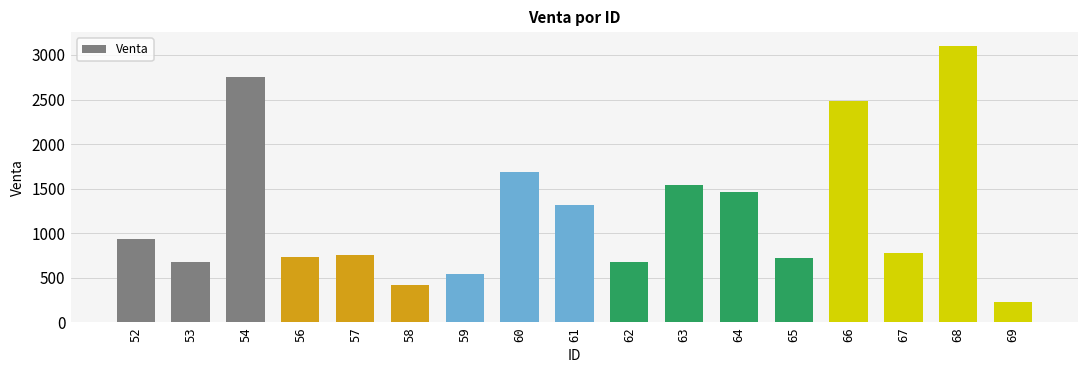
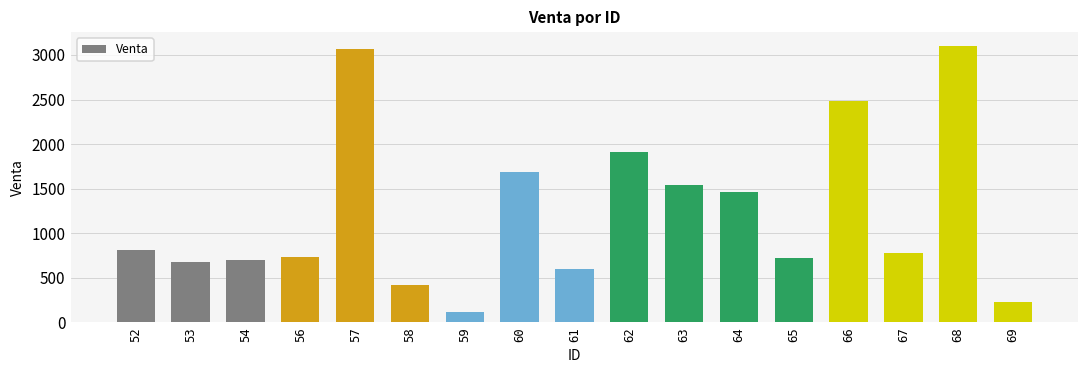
52: 900 -> 800
54: 2700 -> 700
57: 800 -> 3100
59: 500 -> 100
61: 1300 -> 600
62: 700 -> 1900
